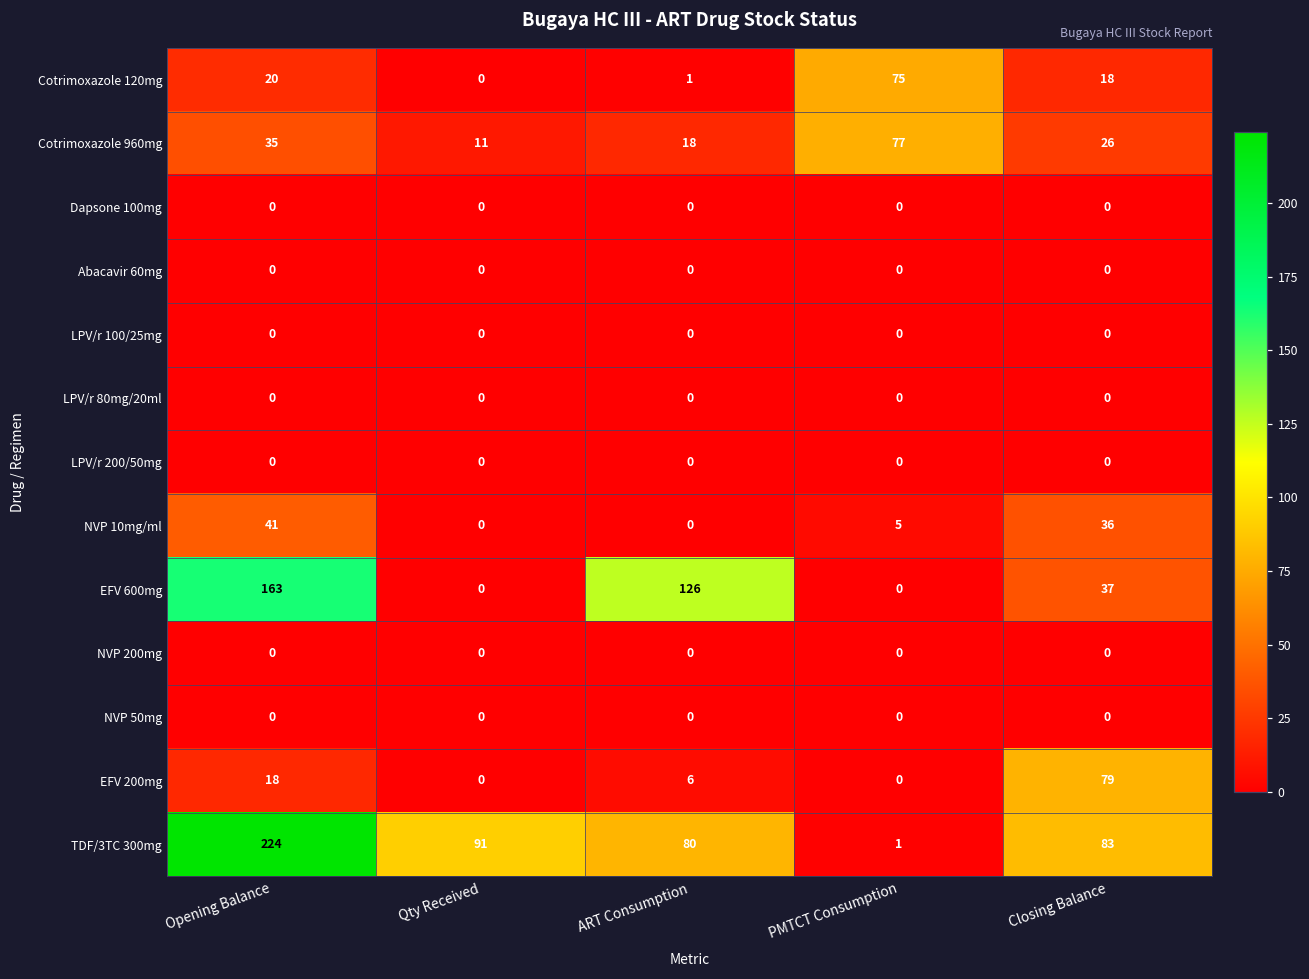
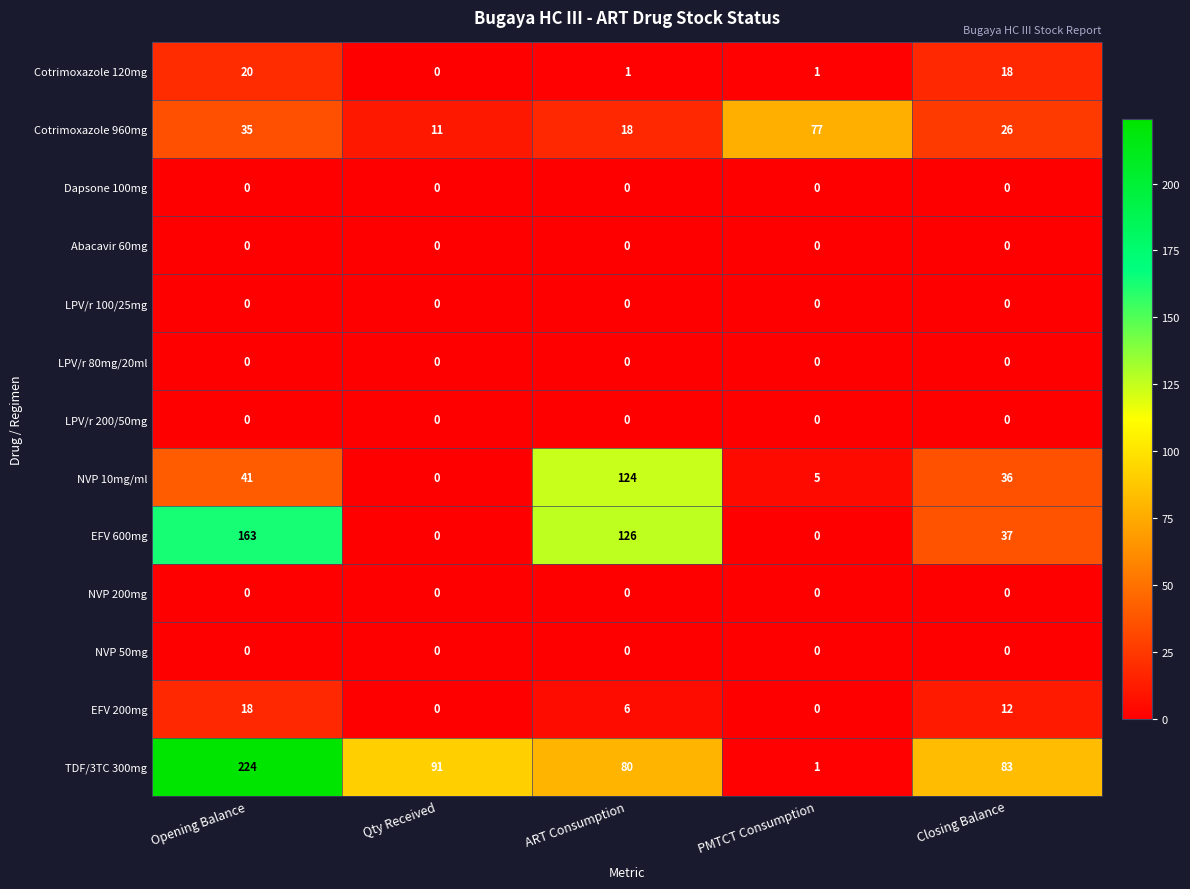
Cotrimoxazole 120mg, PMTCT Consumption: 75 -> 1
NVP 10mg/ml, ART Consumption: 0 -> 124
EFV 200mg, Closing Balance: 79 -> 12
